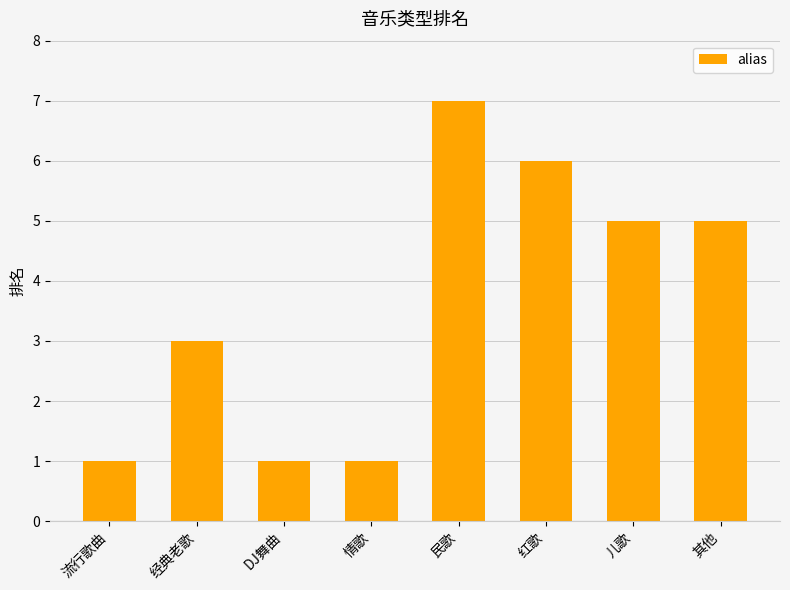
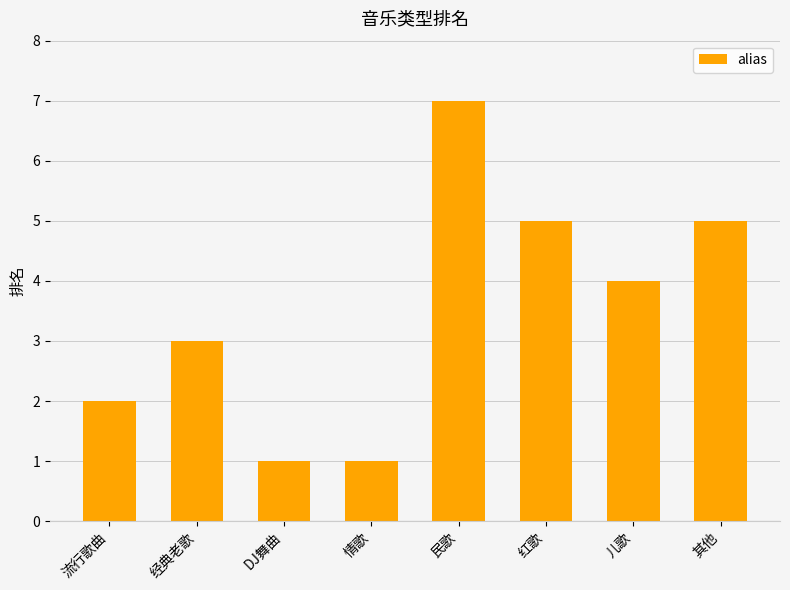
流行歌曲: 1 -> 2
红歌: 6 -> 5
儿歌: 5 -> 4
